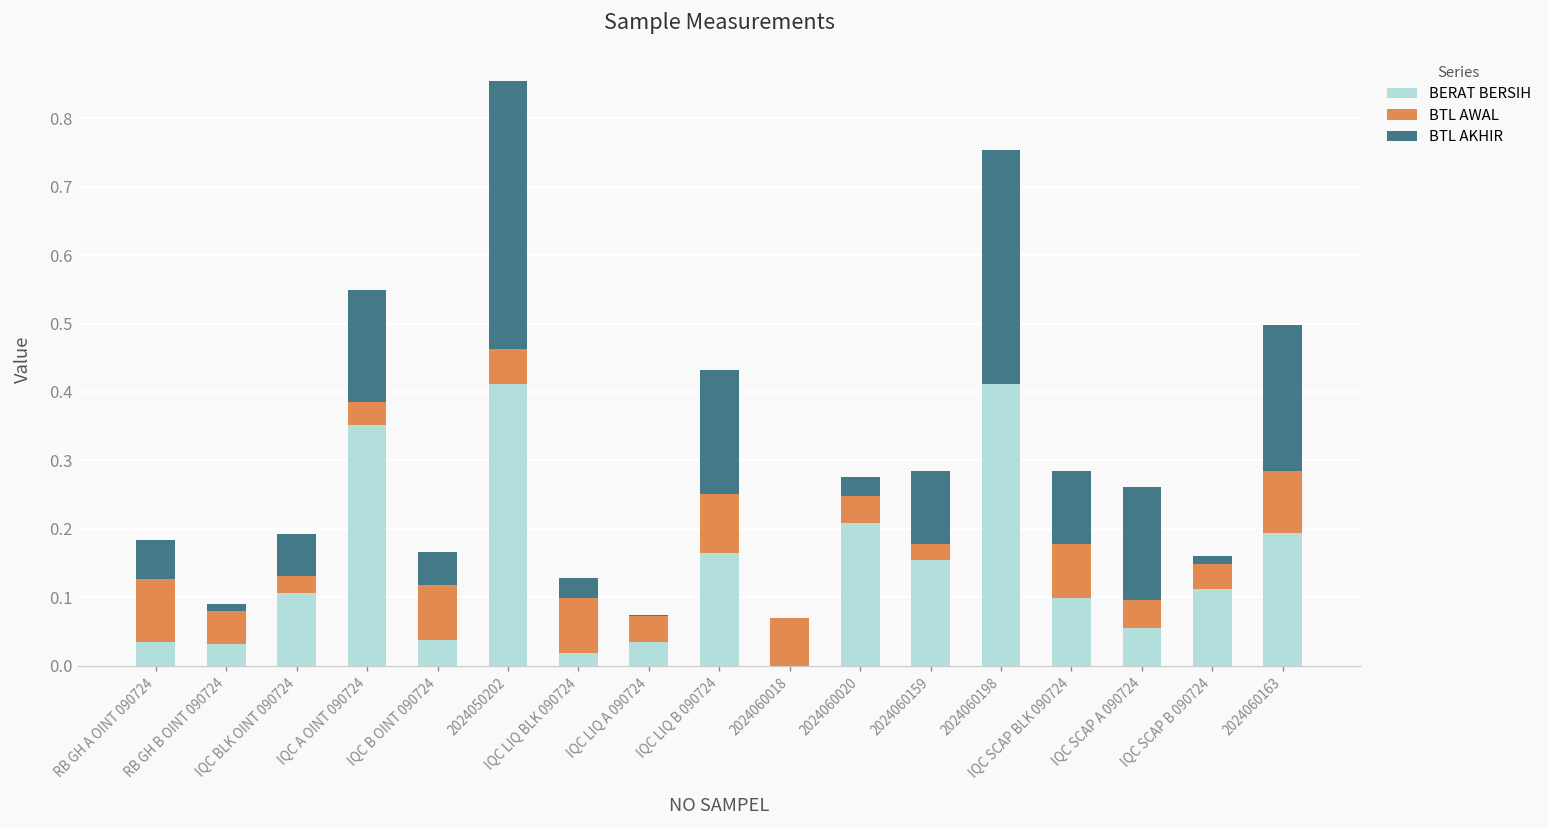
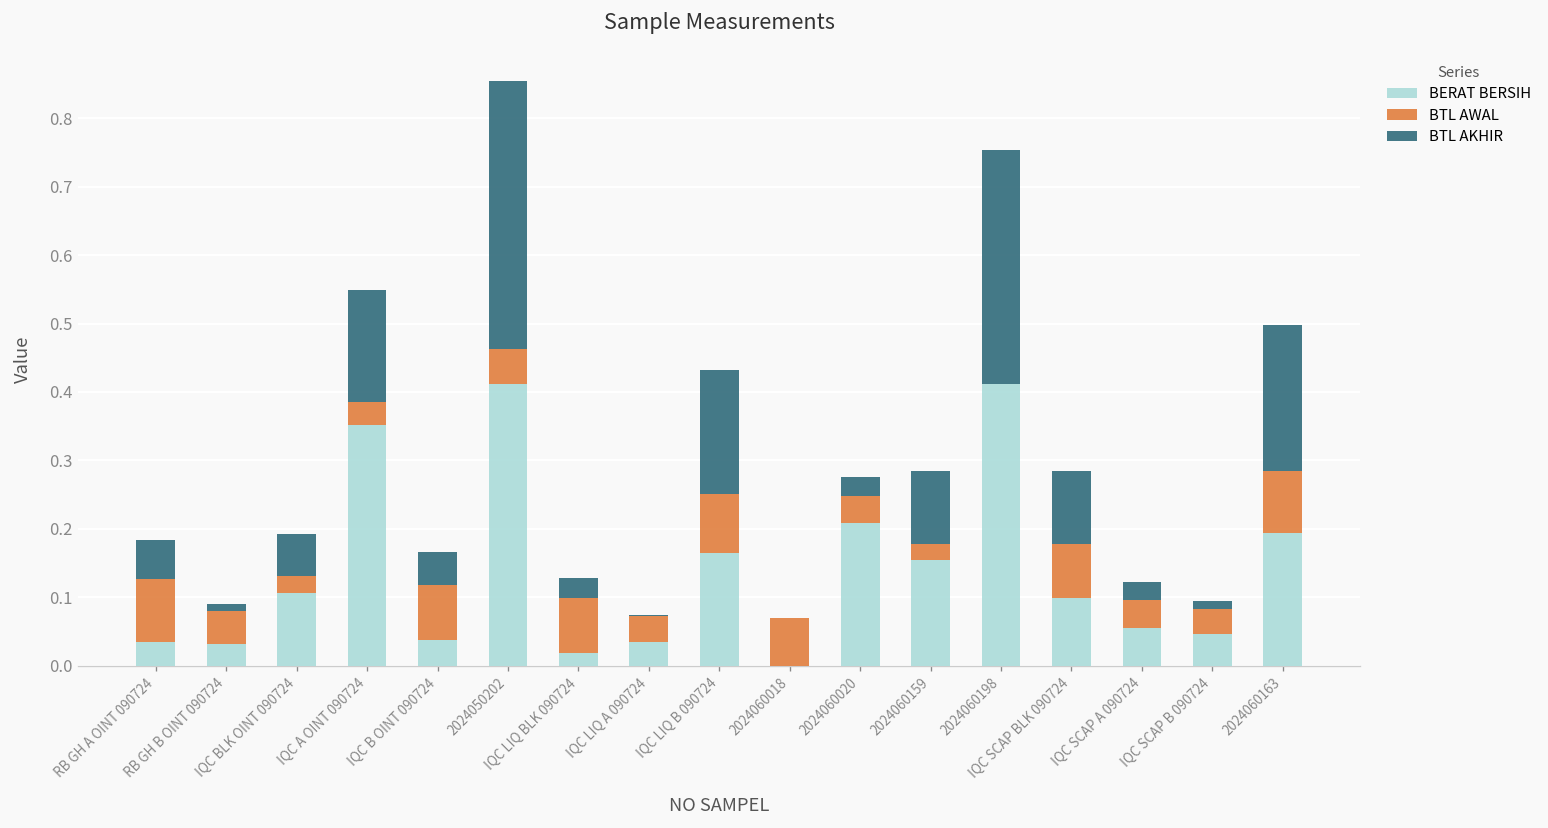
BTL AKHIR, IQC SCAP A 090724: 0.16 -> 0.03
BERAT BERSIH, IQC SCAP B 090724: 0.11 -> 0.05
